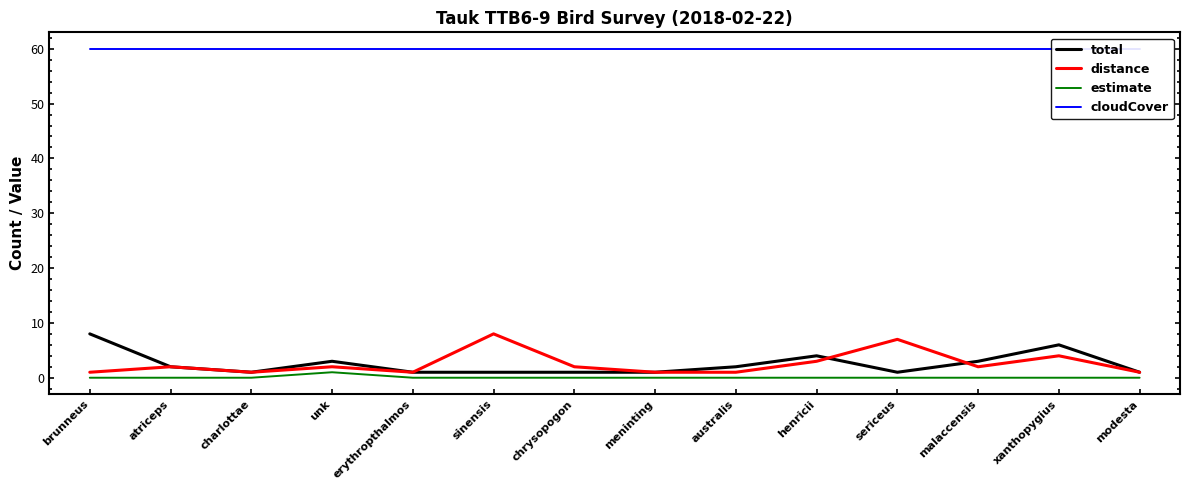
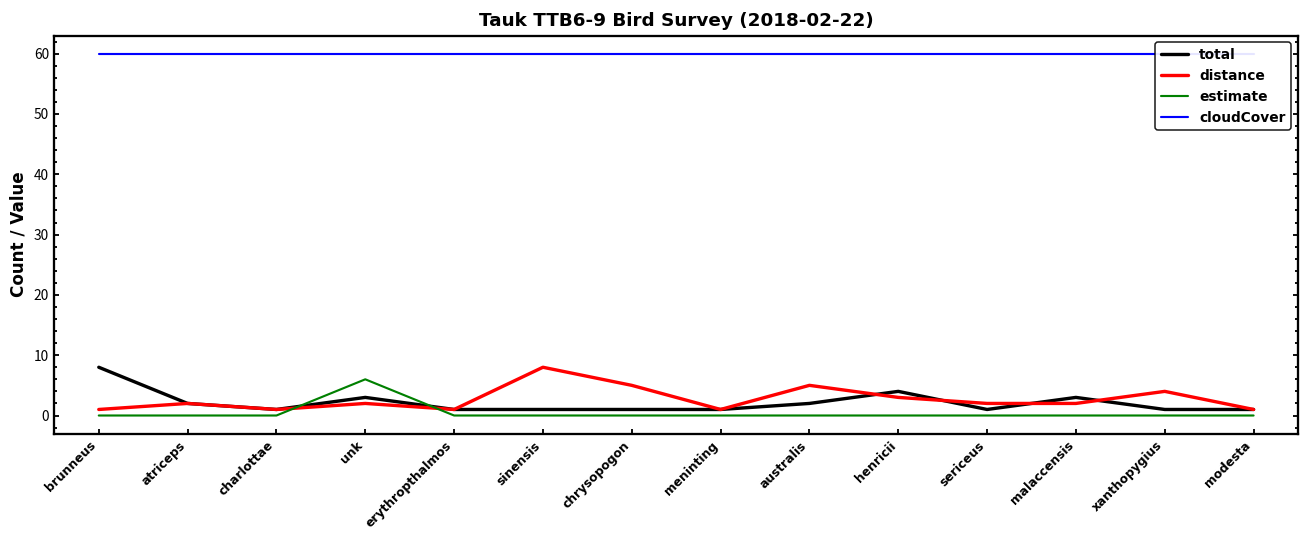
estimate, unk: 1 -> 6
distance, chrysopogon: 2 -> 5
distance, australis: 1 -> 5
distance, sericeus: 7 -> 2
total, xanthopygius: 6 -> 1
